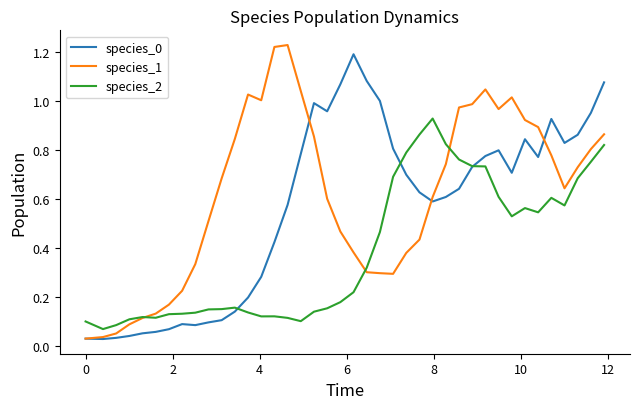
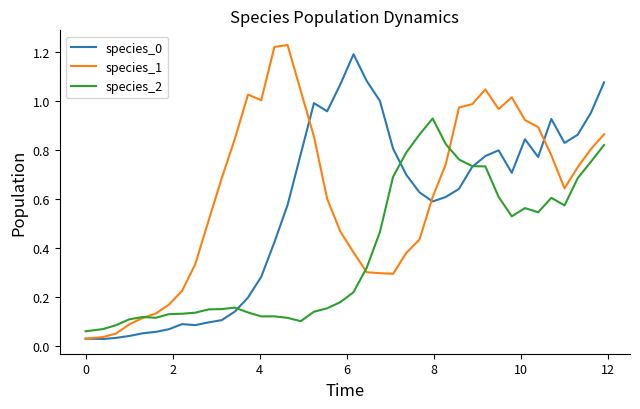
species_2, 0: 0.10 -> 0.06
